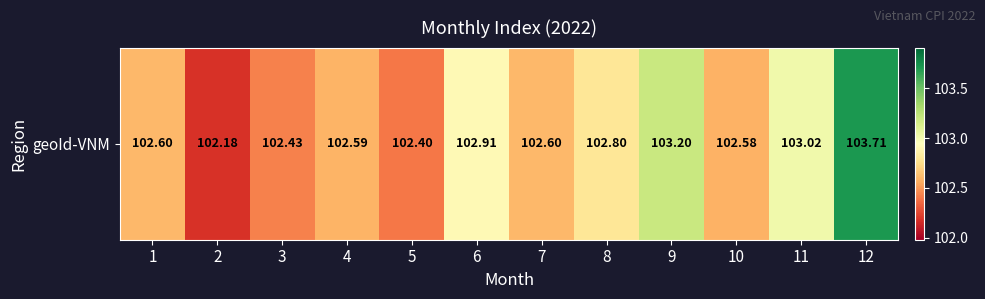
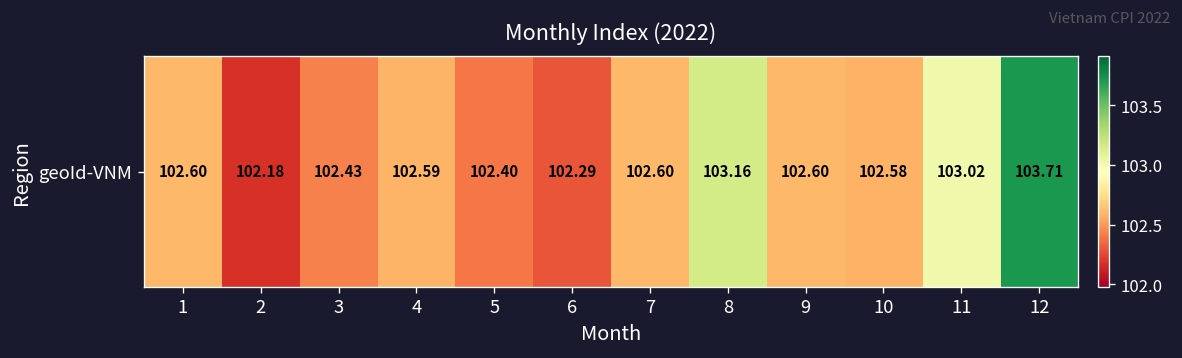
geoId-VNM, 6: 102.91 -> 102.29
geoId-VNM, 8: 102.80 -> 103.16
geoId-VNM, 9: 103.20 -> 102.60
